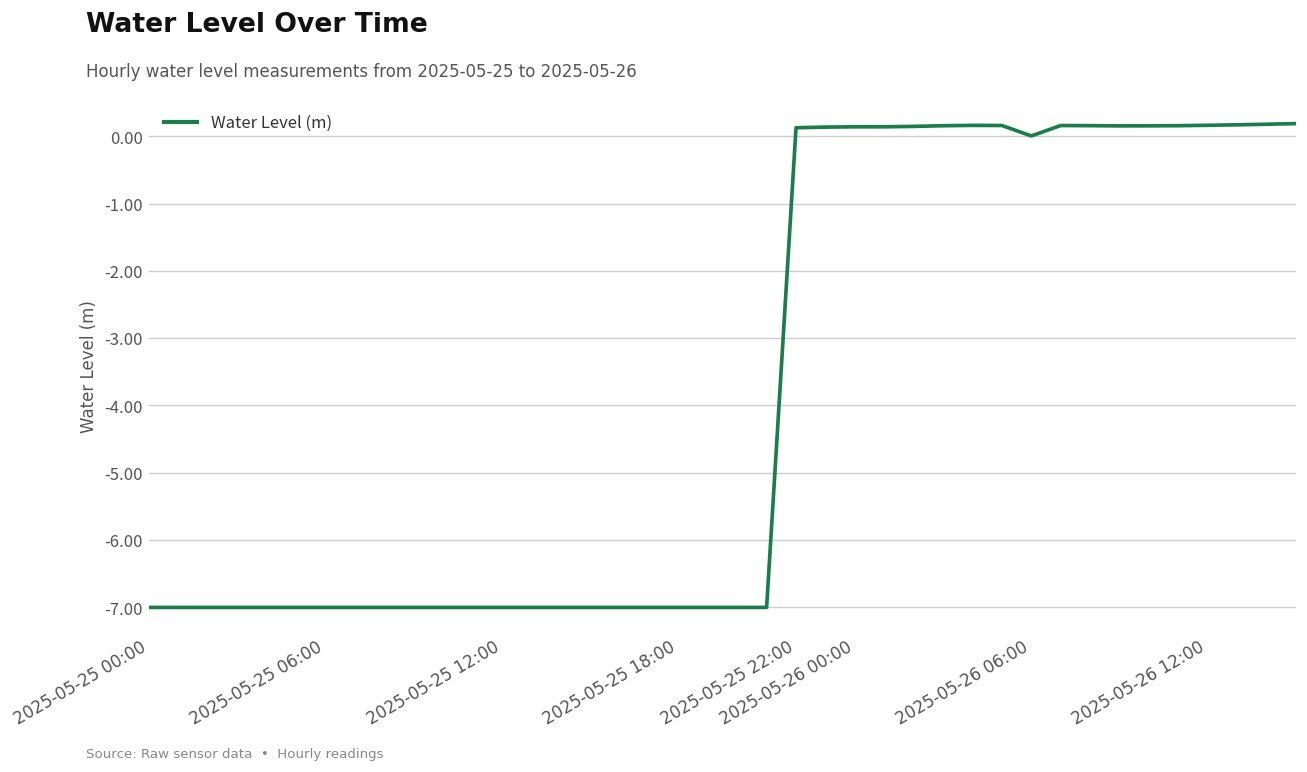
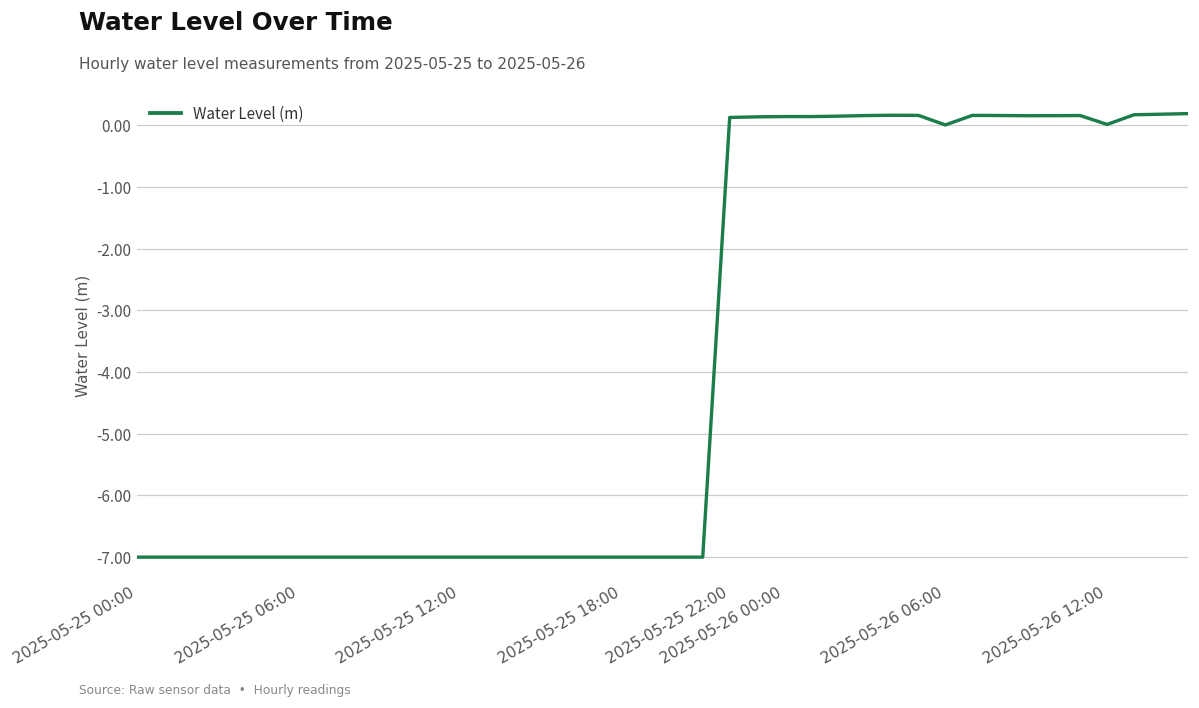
2025-05-26 12:00: 0.2 -> 0.0
